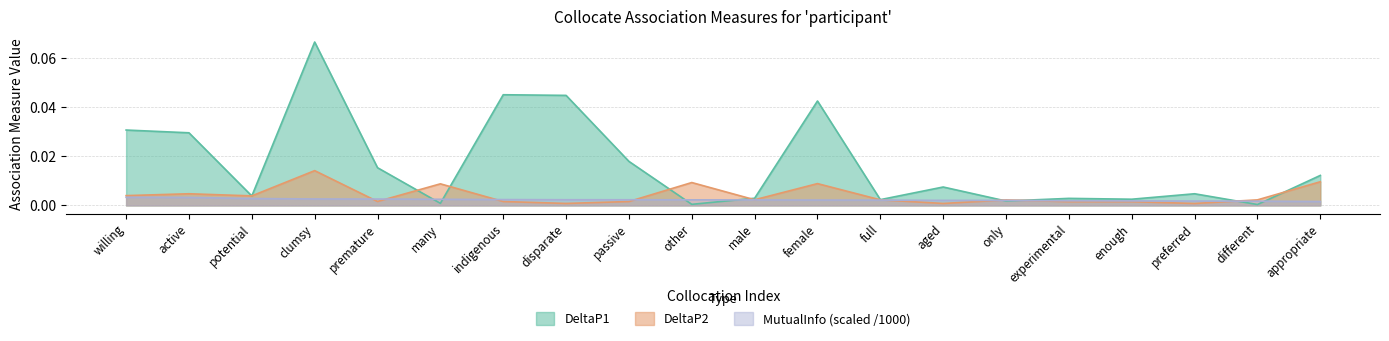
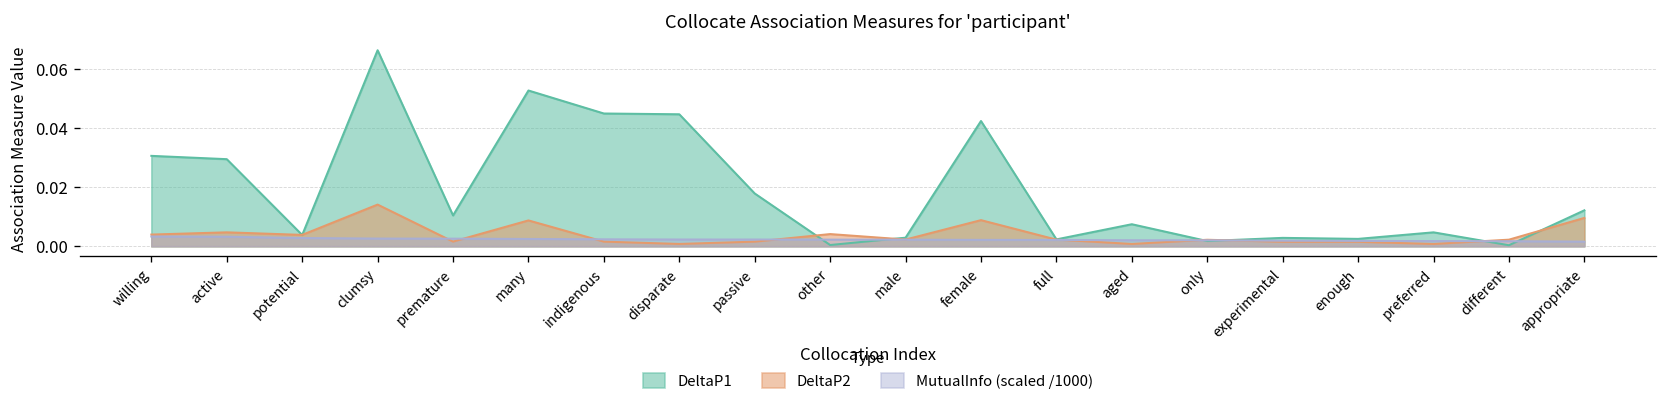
DeltaP1, premature: 0.015 -> 0.010
DeltaP1, many: 0.001 -> 0.053
DeltaP2, other: 0.009 -> 0.004
